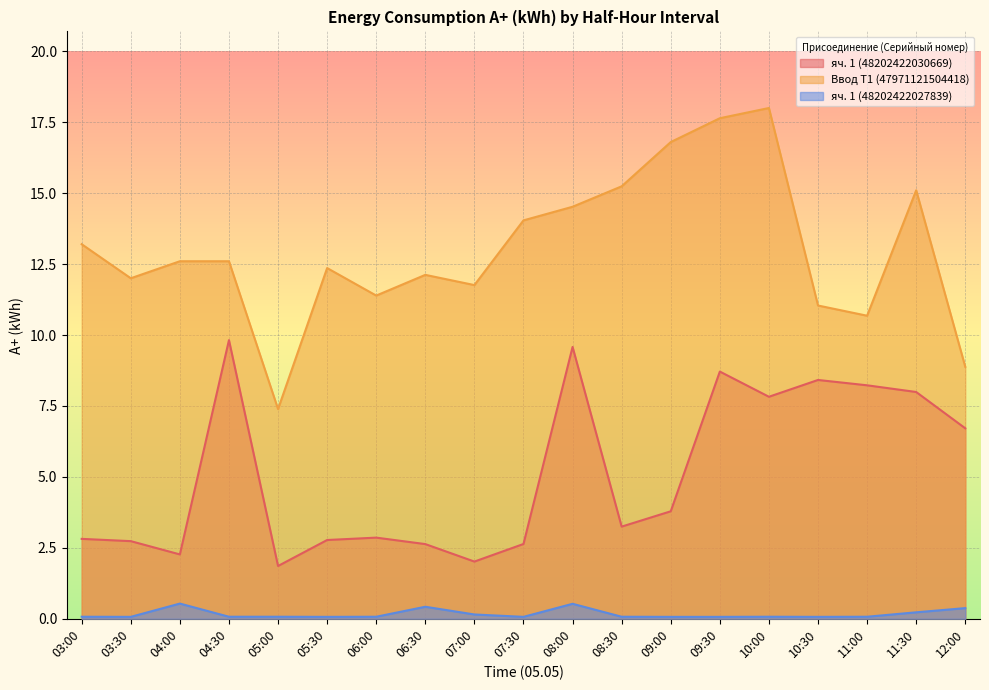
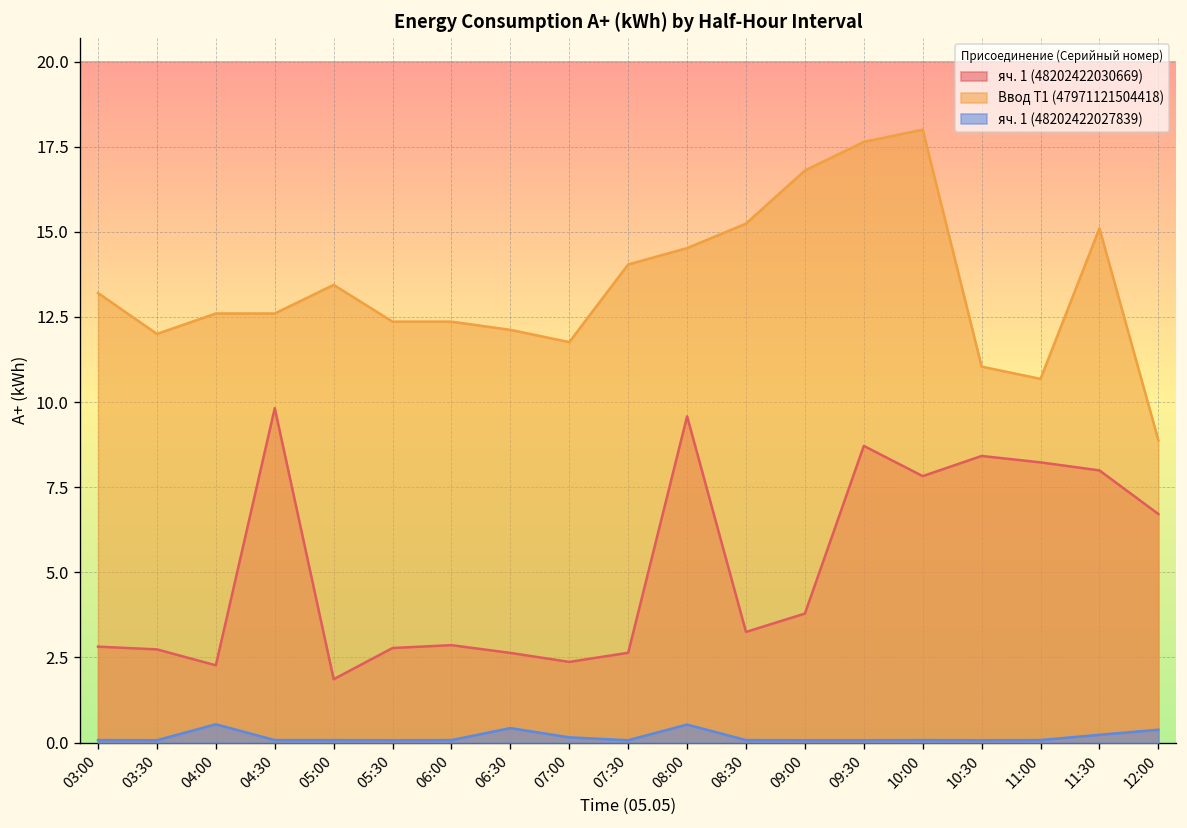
Ввод Т1 (47971121504418), 05:00: 7.4 -> 13.4
Ввод Т1 (47971121504418), 06:00: 11.4 -> 12.4
яч. 1 (48202422030669), 07:00: 2.0 -> 2.4
